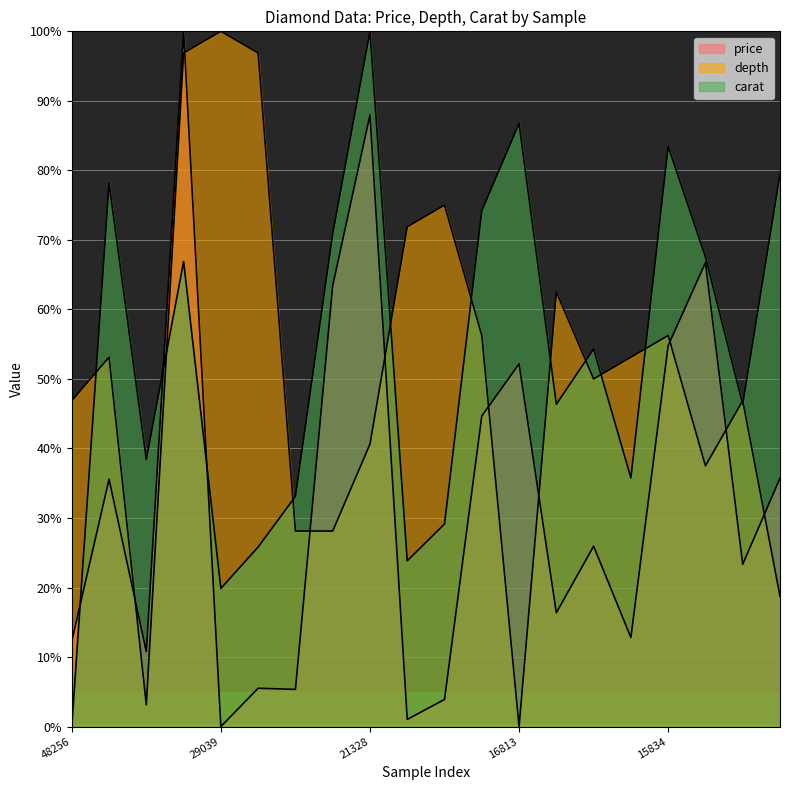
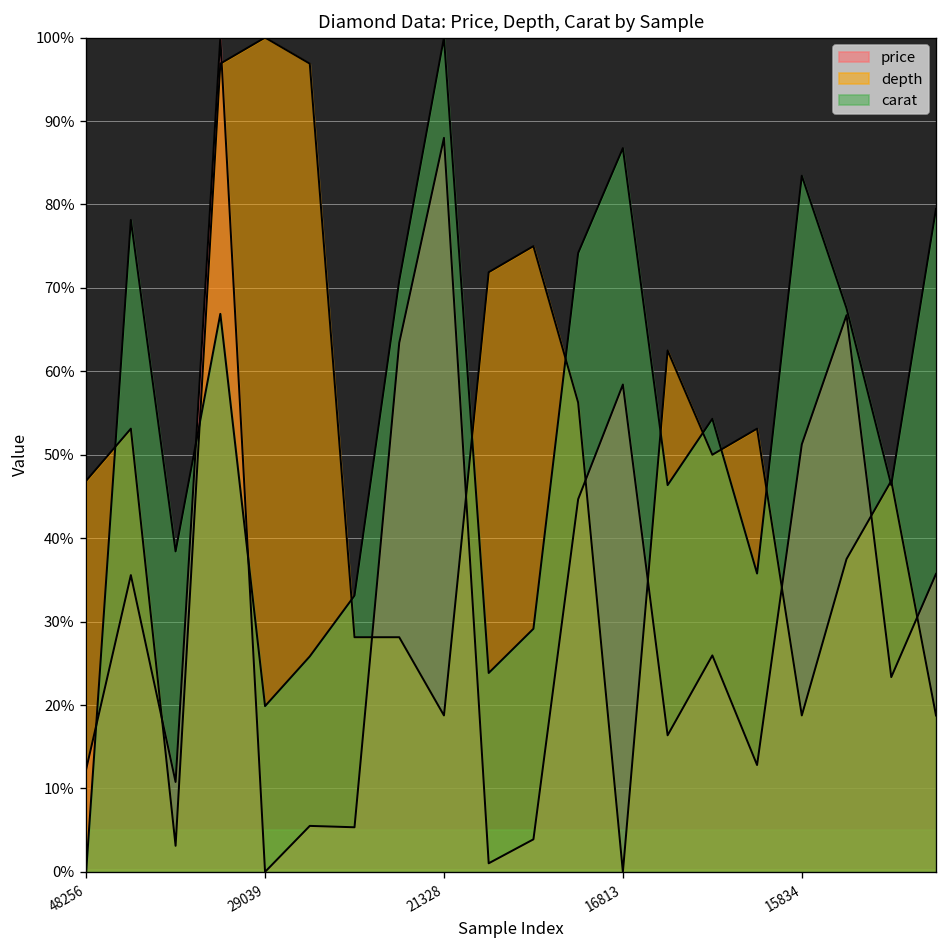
depth, 21328: 41% -> 19%
price, 16813: 52% -> 58%
price, 15834: 55% -> 51%
depth, 15834: 56% -> 19%
